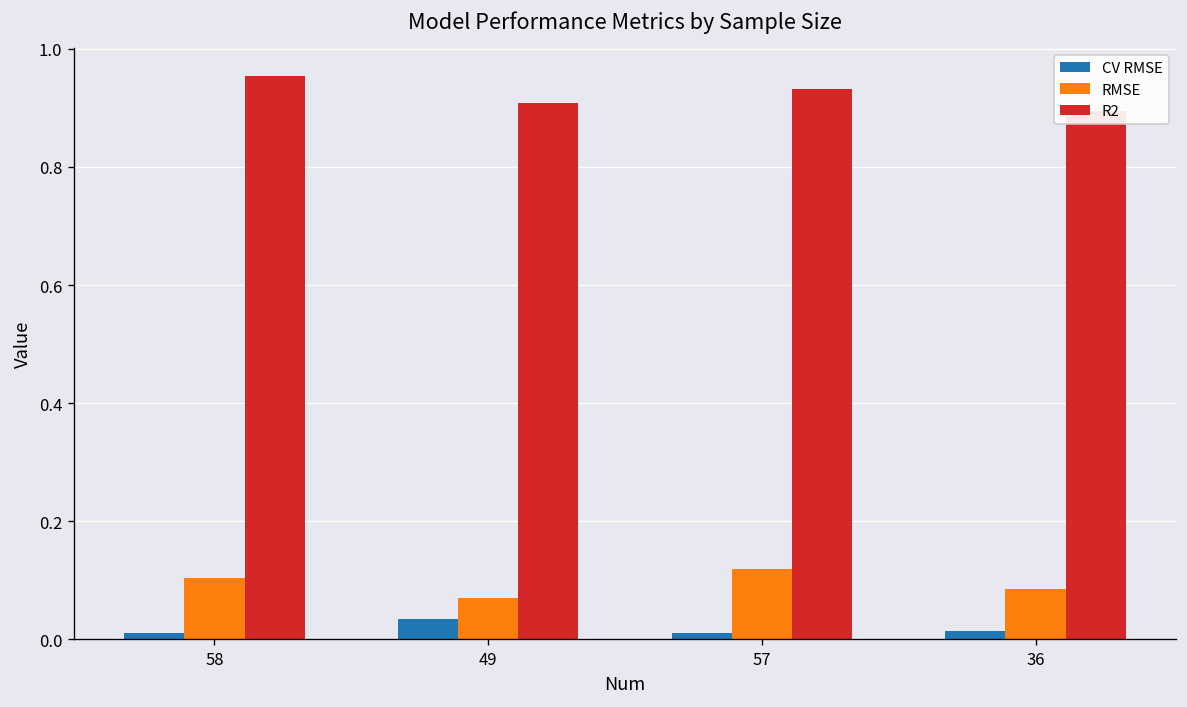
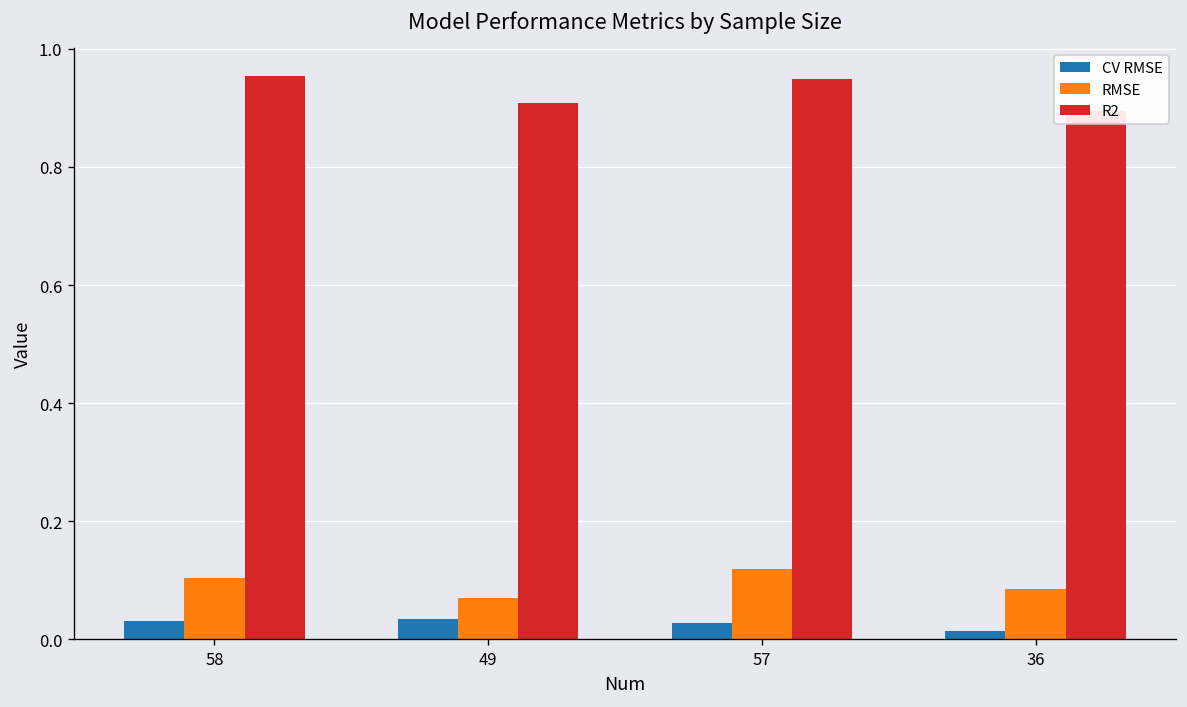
CV RMSE, 58: 0.01 -> 0.03
CV RMSE, 57: 0.01 -> 0.03
R2, 57: 0.93 -> 0.95
